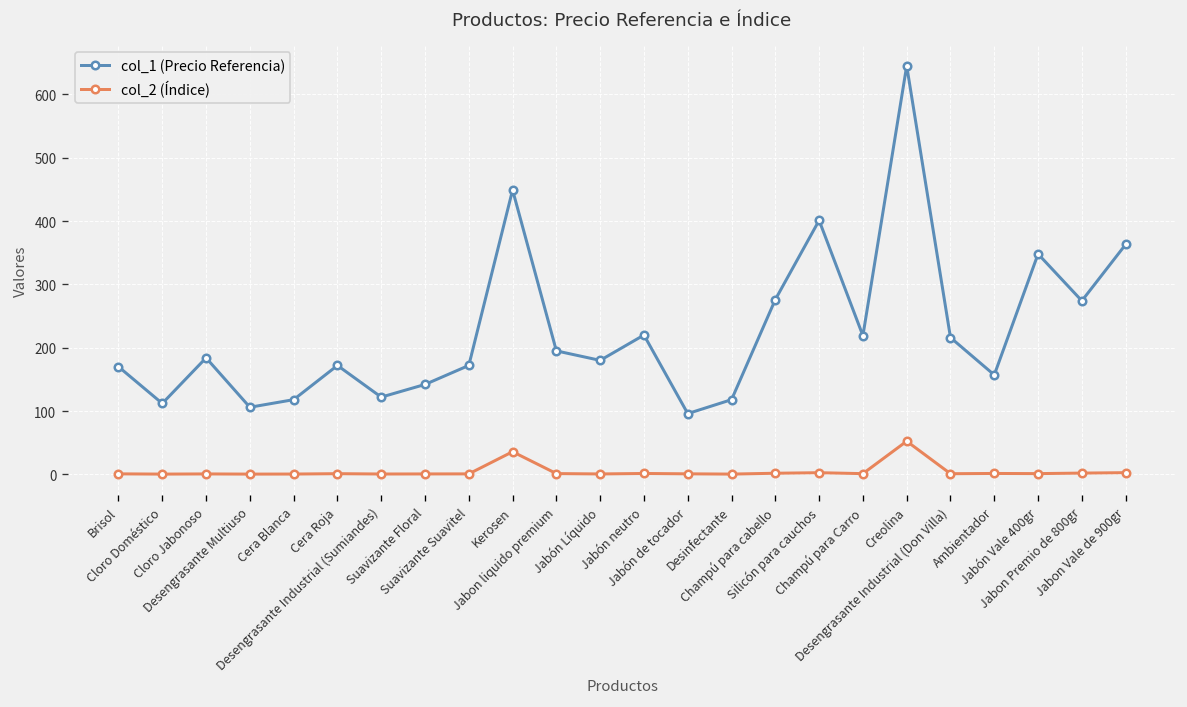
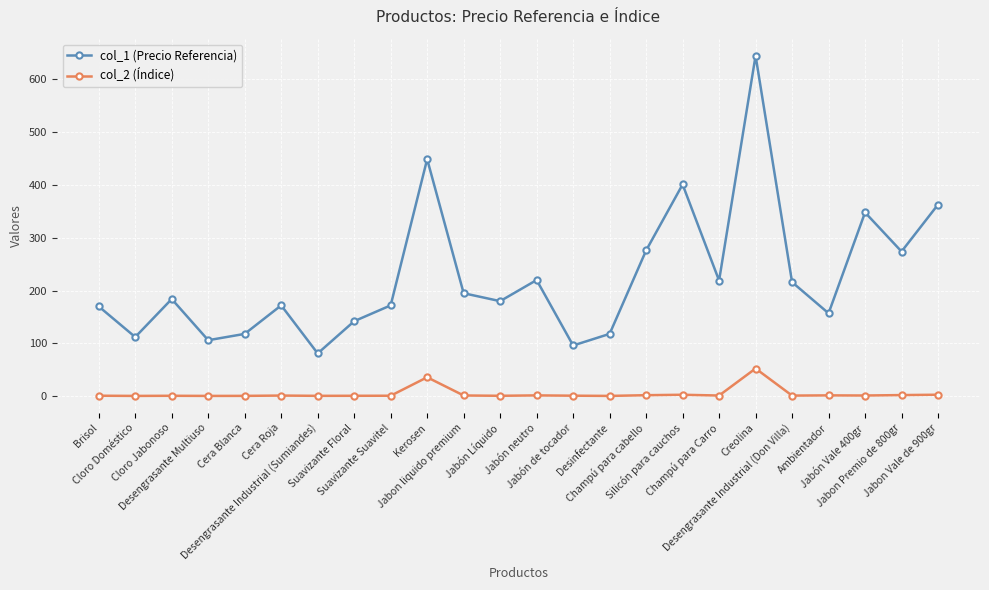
col_1 (Precio Referencia), Desengrasante Industrial (Sumiandes): 120 -> 80
